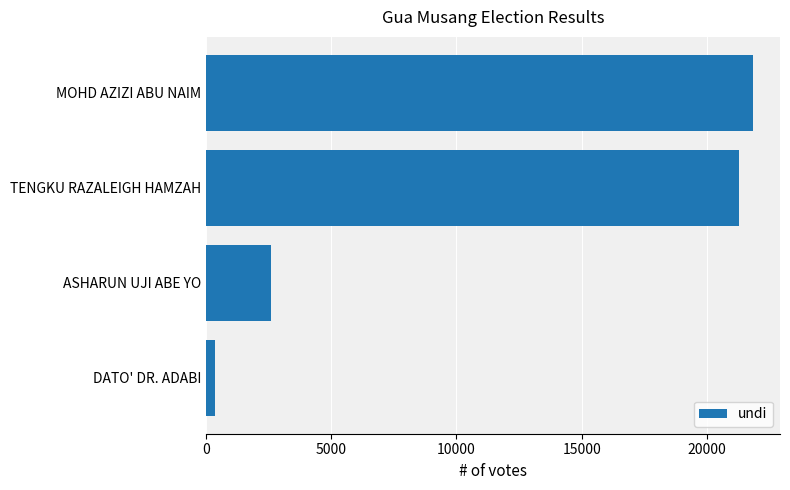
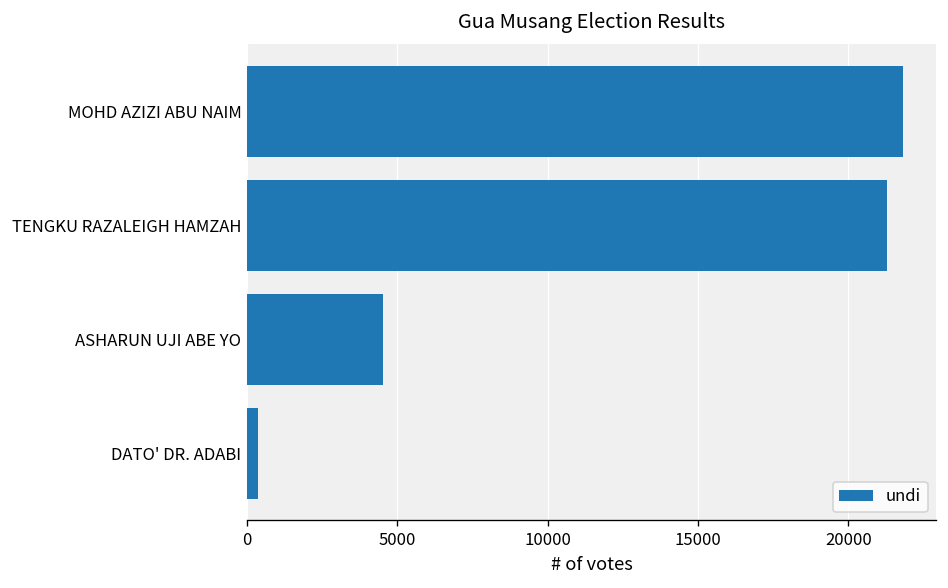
ASHARUN UJI ABE YO: 2600 -> 4500
